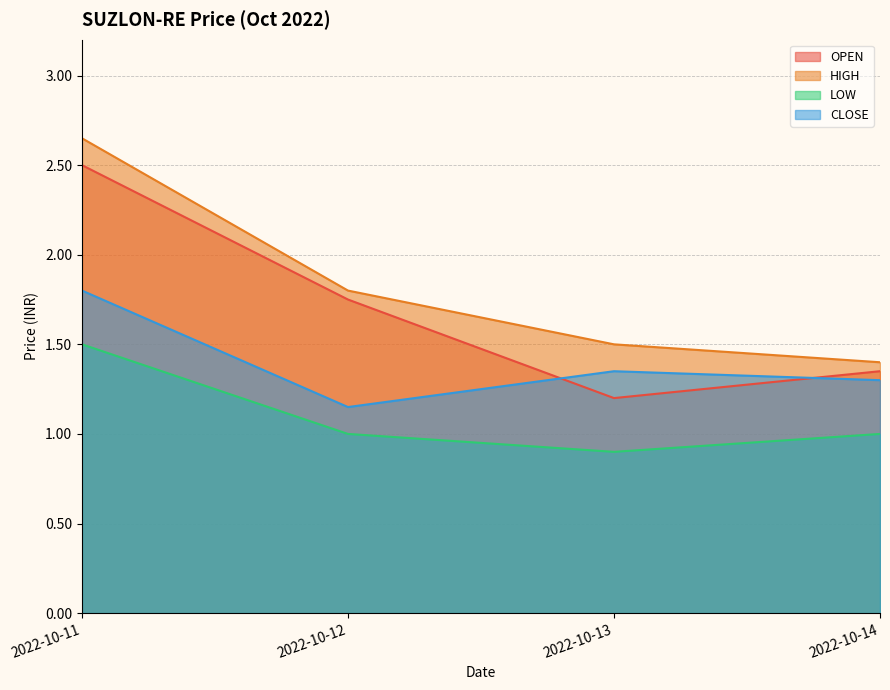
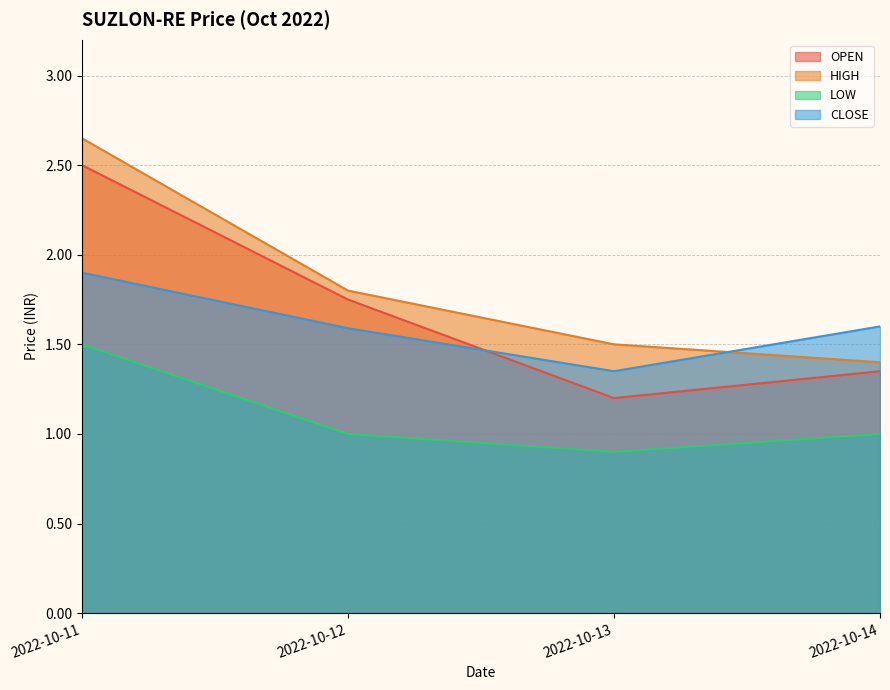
CLOSE, 2022-10-11: 1.8 -> 1.9
CLOSE, 2022-10-12: 1.15 -> 1.59
CLOSE, 2022-10-14: 1.3 -> 1.6
